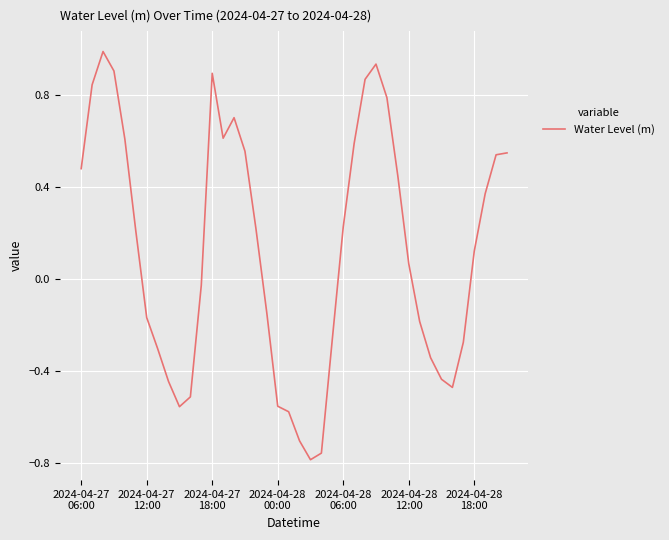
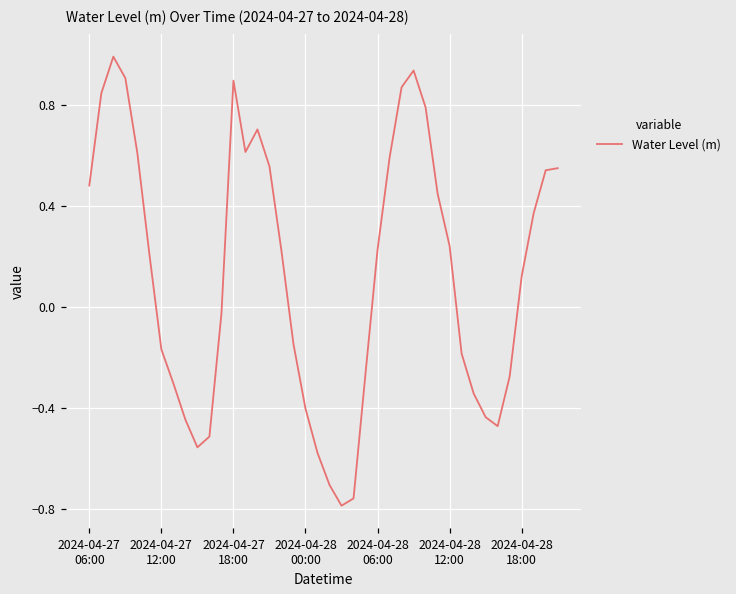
2024-04-28 00:00: -0.55 -> -0.40
2024-04-28 12:00: 0.07 -> 0.24
